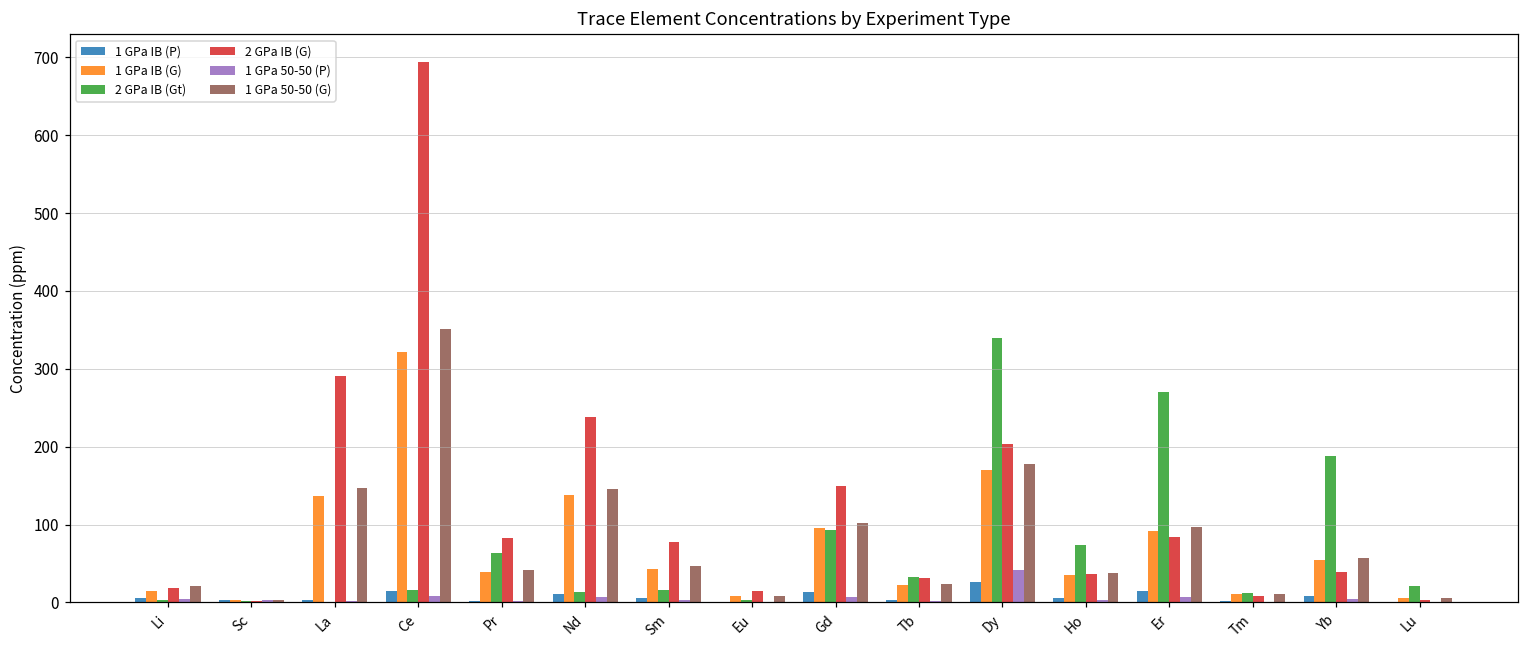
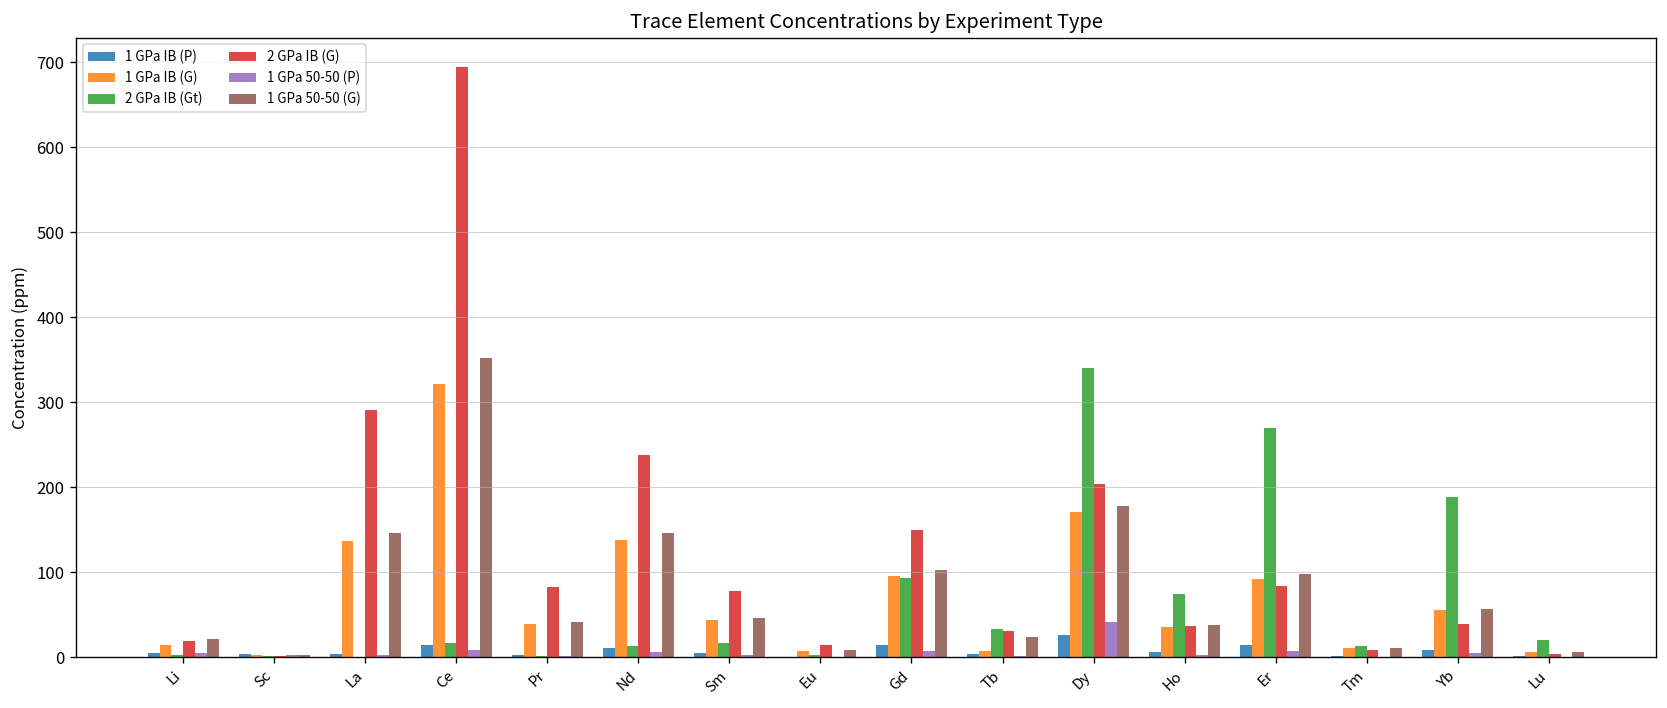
2 GPa IB (Gt), Pr: 60 -> 0
1 GPa IB (G), Tb: 20 -> 10
